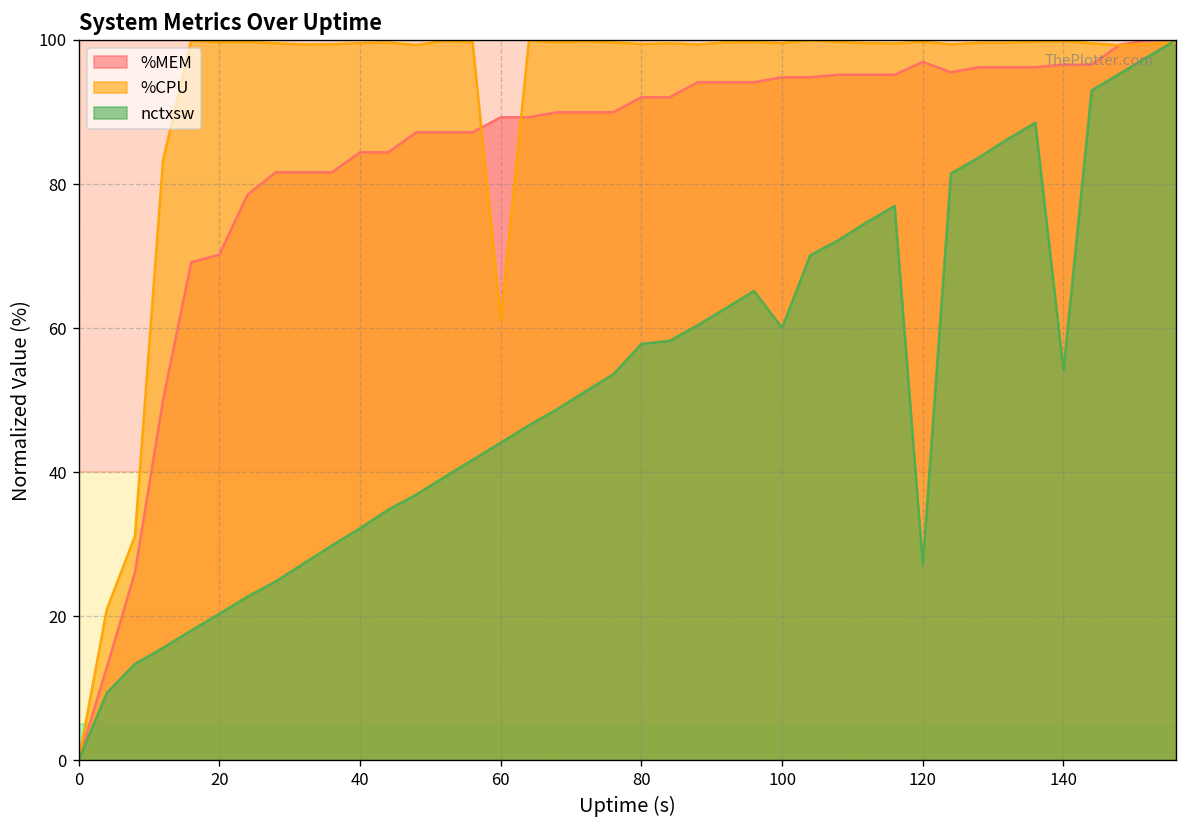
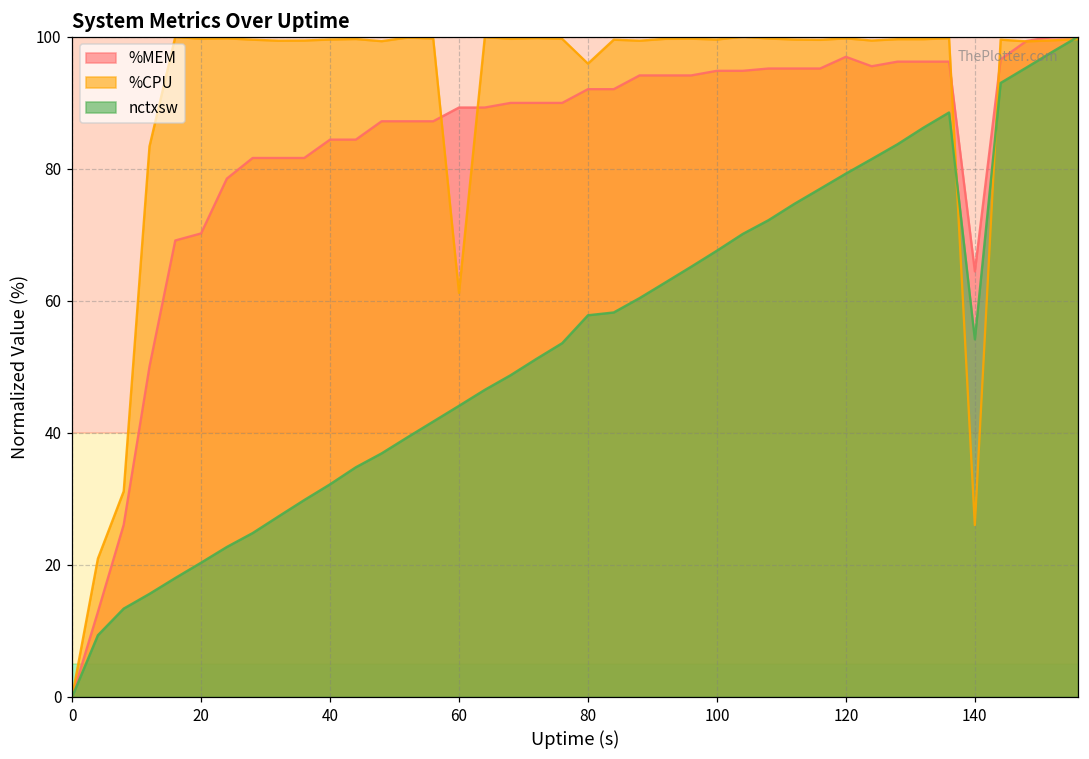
%CPU, 80: 99 -> 96
nctxsw, 100: 60 -> 68
nctxsw, 120: 27 -> 79
%MEM, 140: 97 -> 64
%CPU, 140: 100 -> 26
